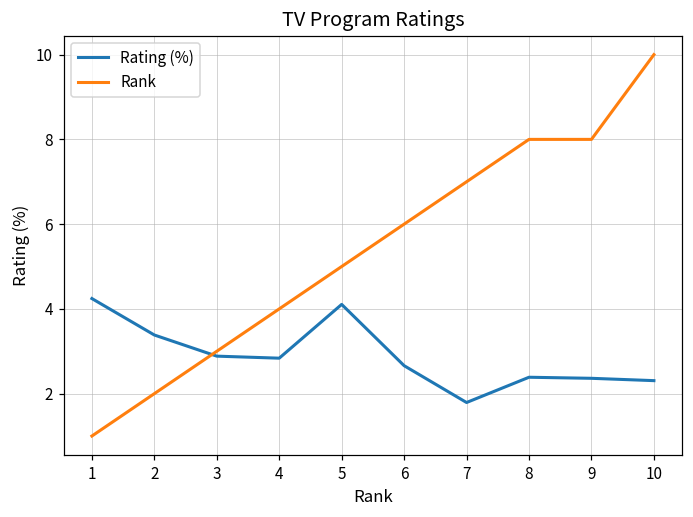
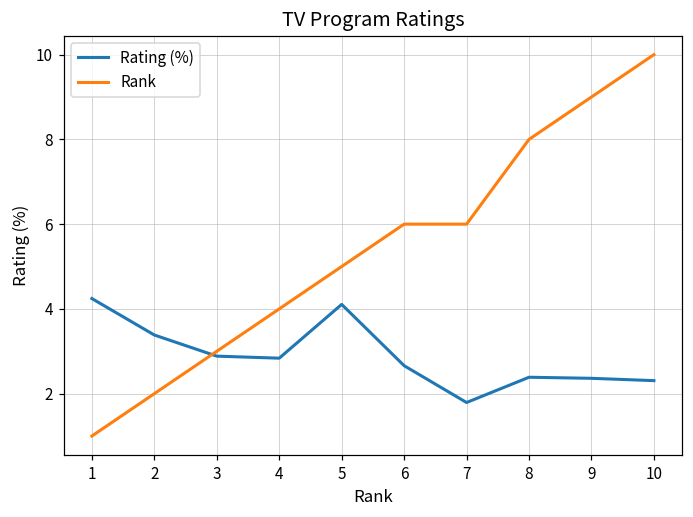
Rank, 7: 7 -> 6
Rank, 9: 8 -> 9
